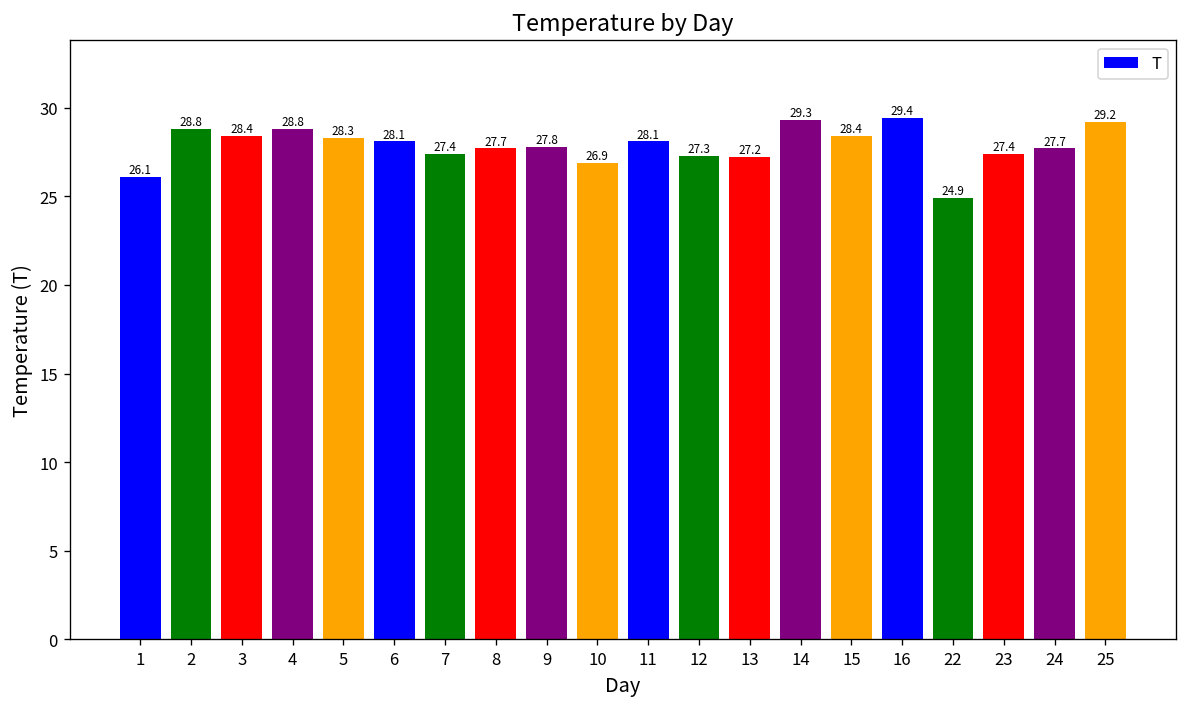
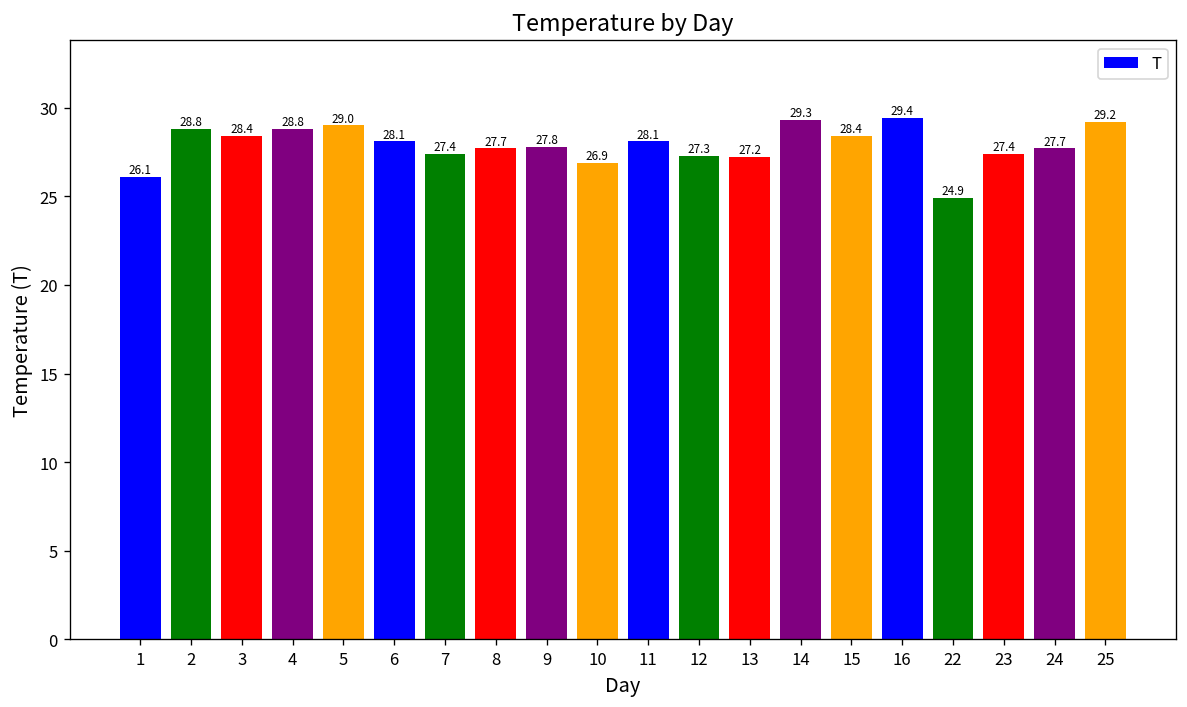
5: 28.3 -> 29.0
